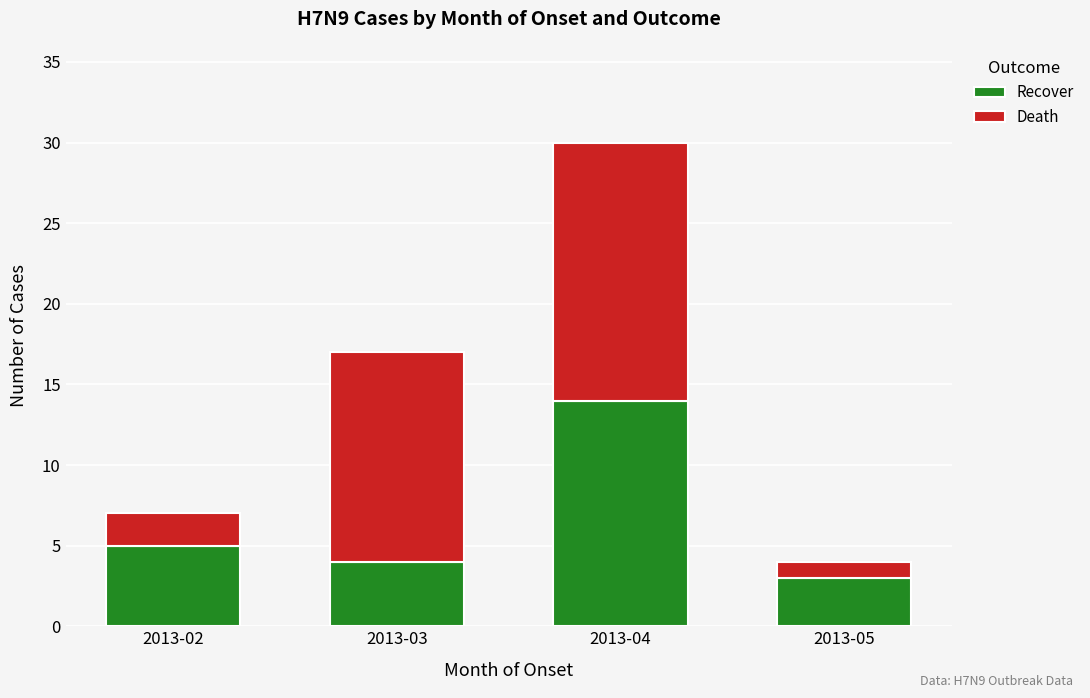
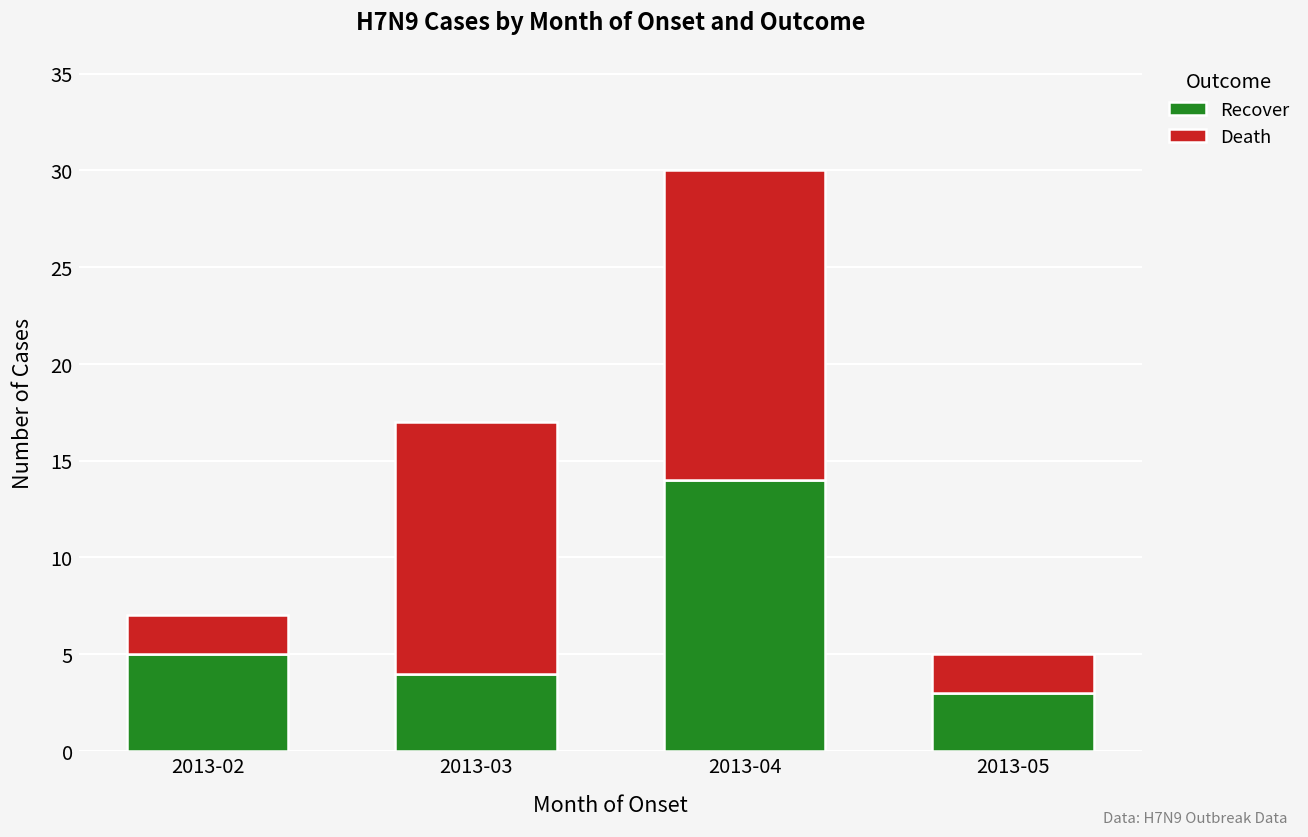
Death, 2013-05: 1 -> 2
